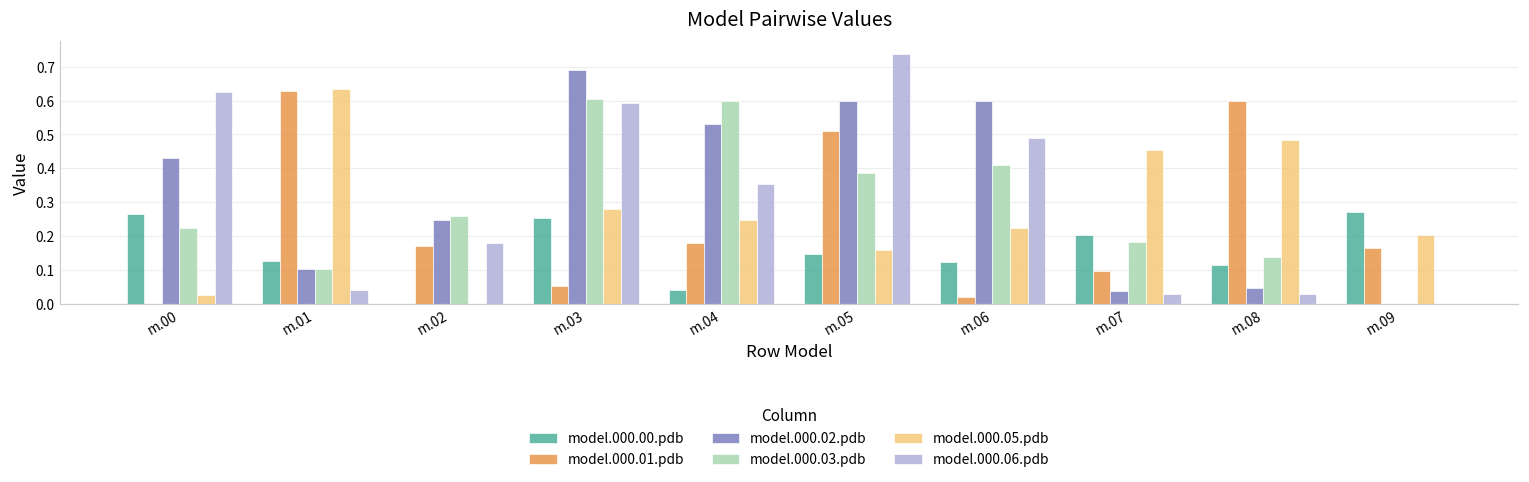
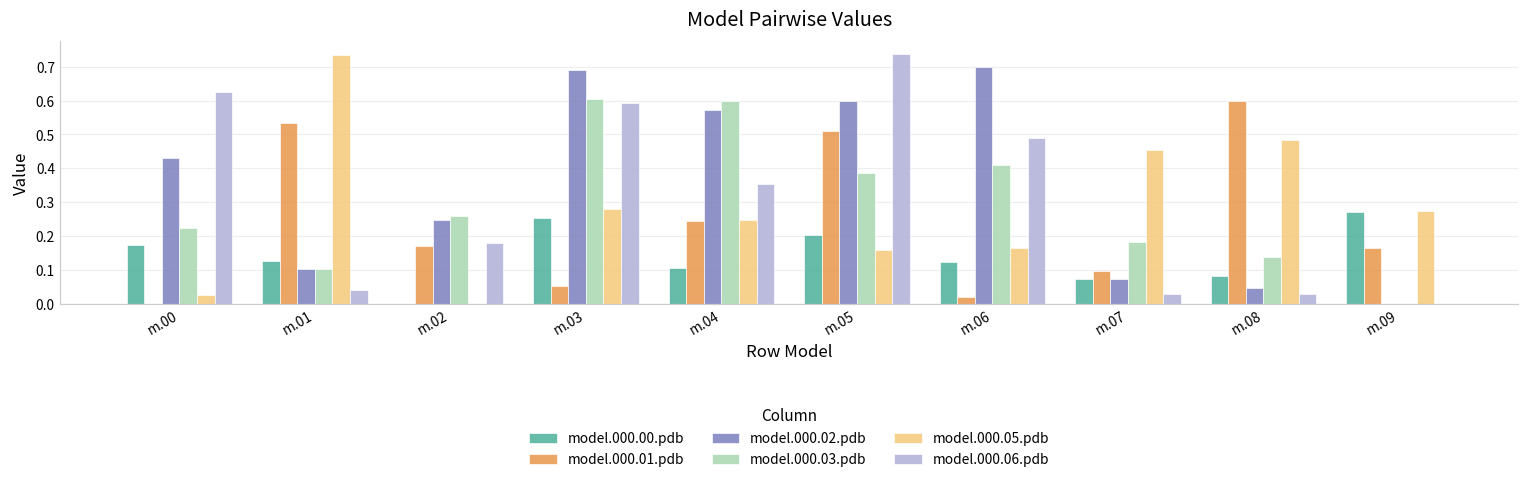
model.000.00.pdb, m.00: 0.27 -> 0.17
model.000.01.pdb, m.01: 0.63 -> 0.53
model.000.05.pdb, m.01: 0.63 -> 0.74
model.000.00.pdb, m.04: 0.04 -> 0.11
model.000.01.pdb, m.04: 0.18 -> 0.25
model.000.02.pdb, m.04: 0.53 -> 0.57
model.000.00.pdb, m.05: 0.15 -> 0.20
model.000.02.pdb, m.06: 0.6 -> 0.7
model.000.05.pdb, m.06: 0.22 -> 0.16
model.000.00.pdb, m.07: 0.20 -> 0.07
model.000.02.pdb, m.07: 0.04 -> 0.07
model.000.00.pdb, m.08: 0.11 -> 0.08
model.000.05.pdb, m.09: 0.20 -> 0.27
